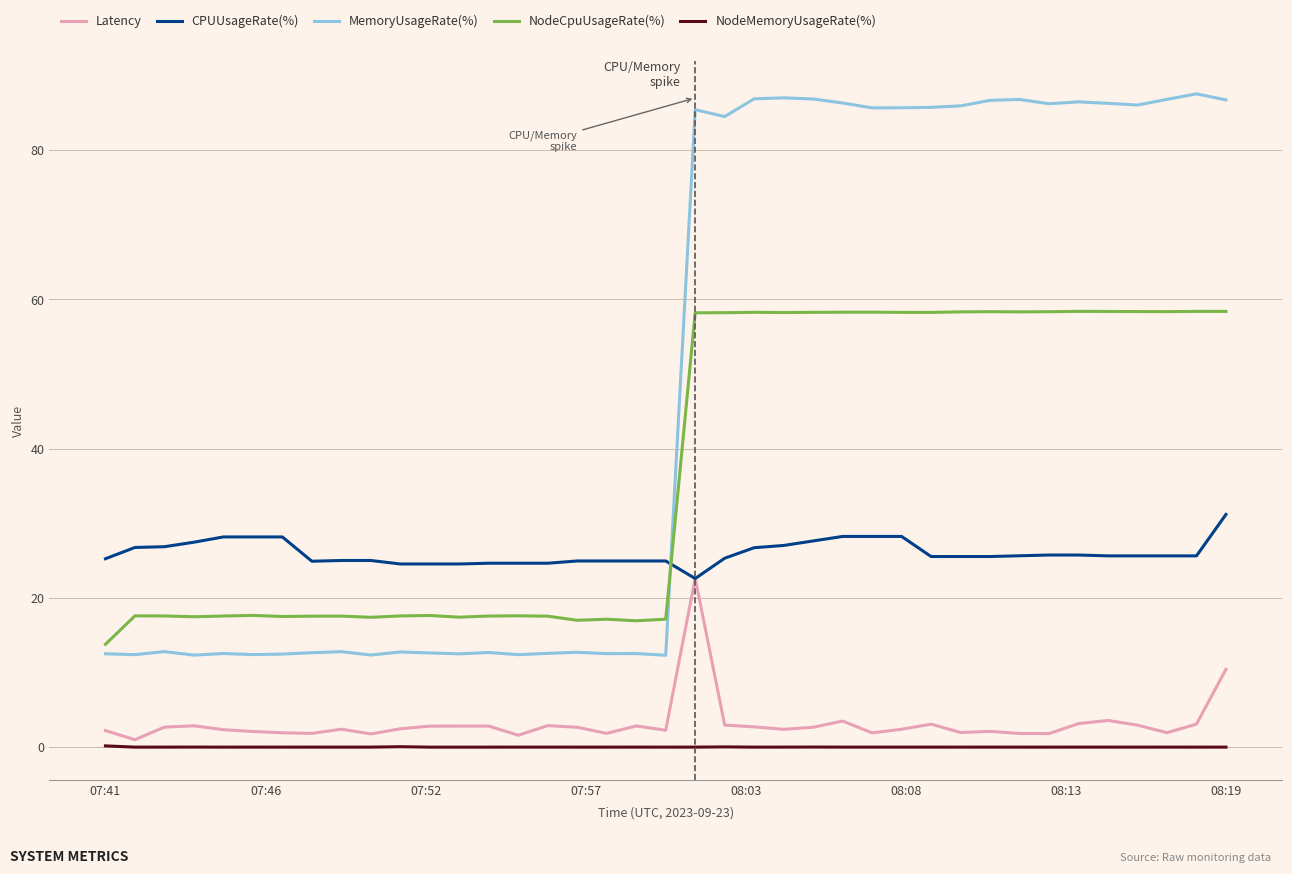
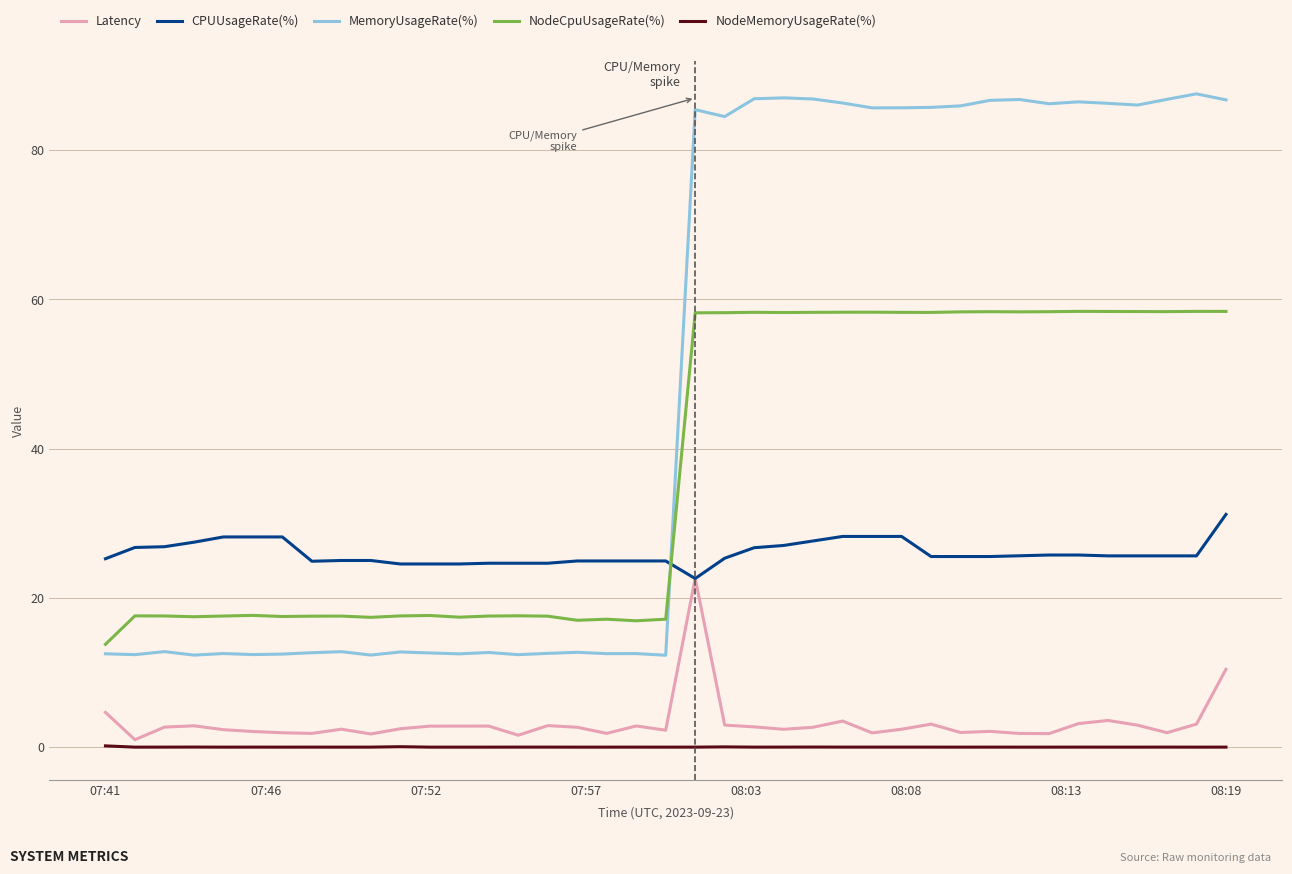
Latency, 07:41: 2 -> 5
